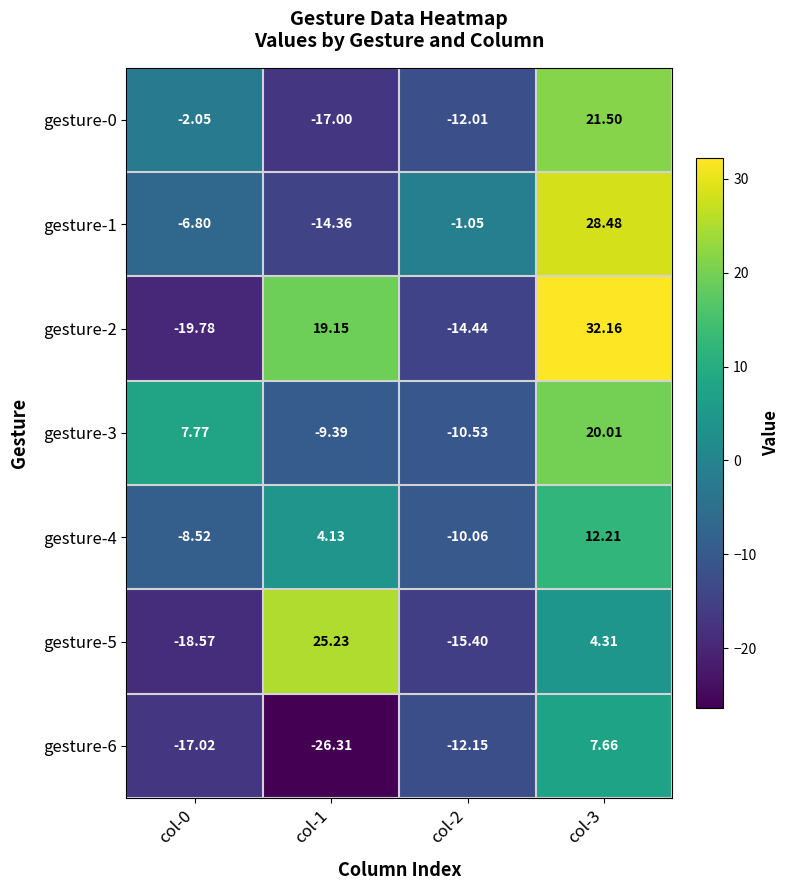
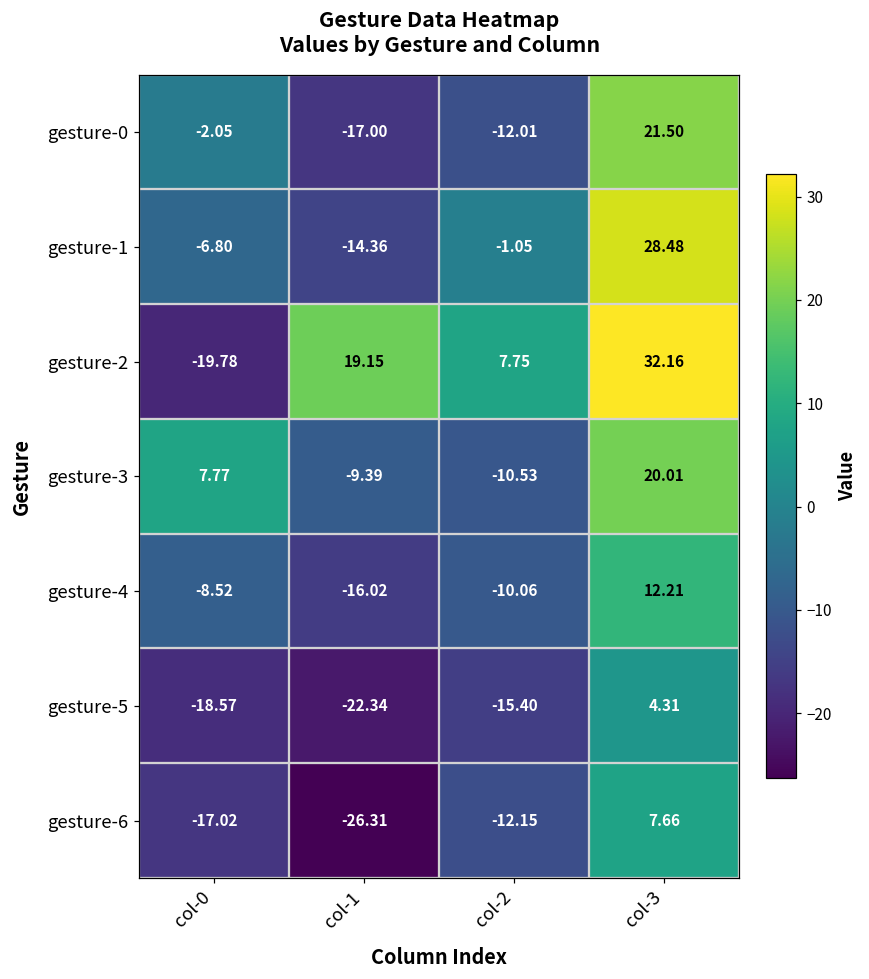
gesture-2, col-2: -14.44 -> 7.75
gesture-4, col-1: 4.13 -> -16.02
gesture-5, col-1: 25.23 -> -22.34
